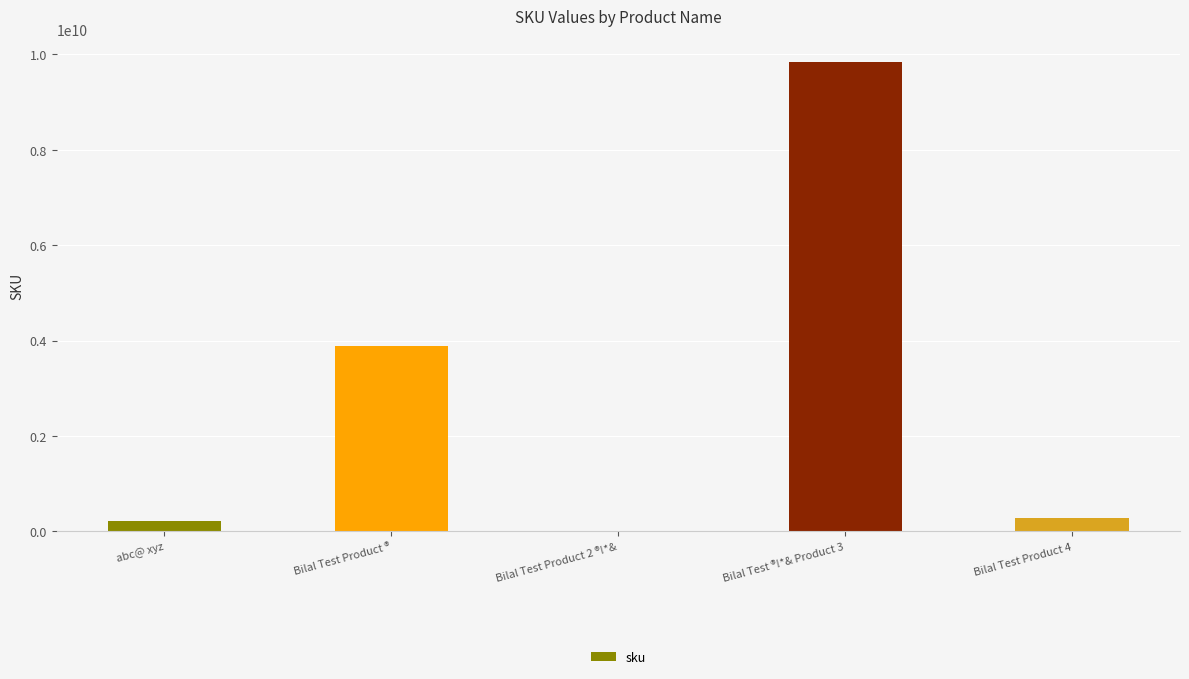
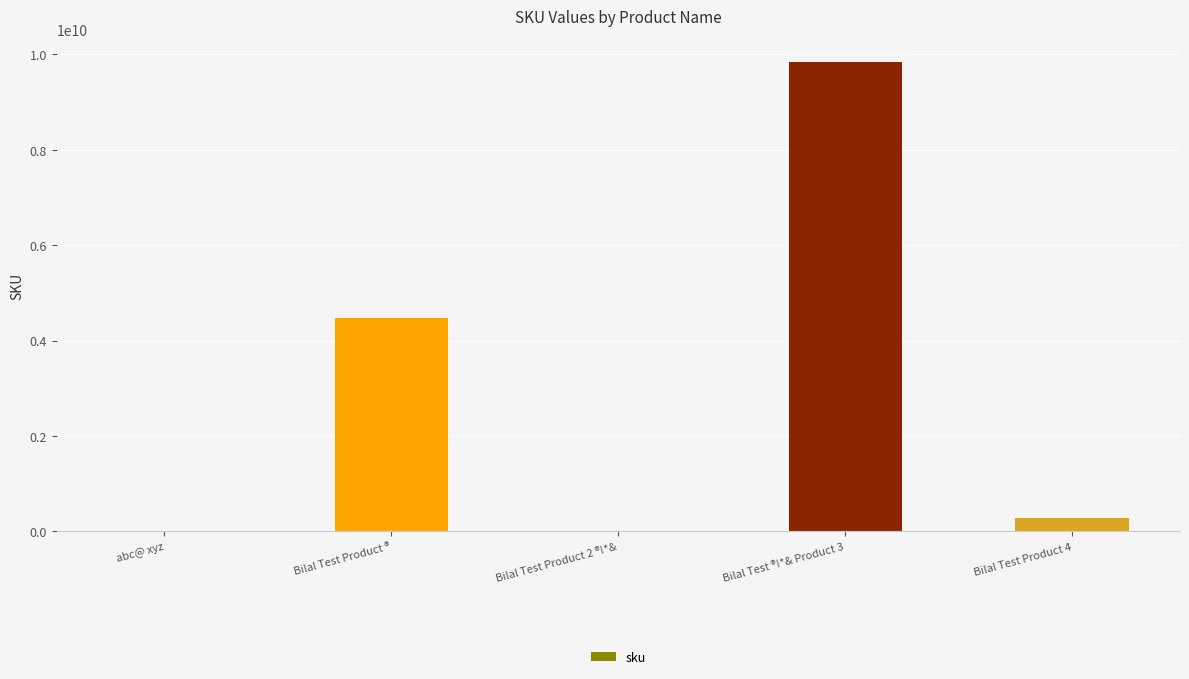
abc@ xyz: 200000000 -> 0
Bilal Test Product ®: 3900000000 -> 4500000000
